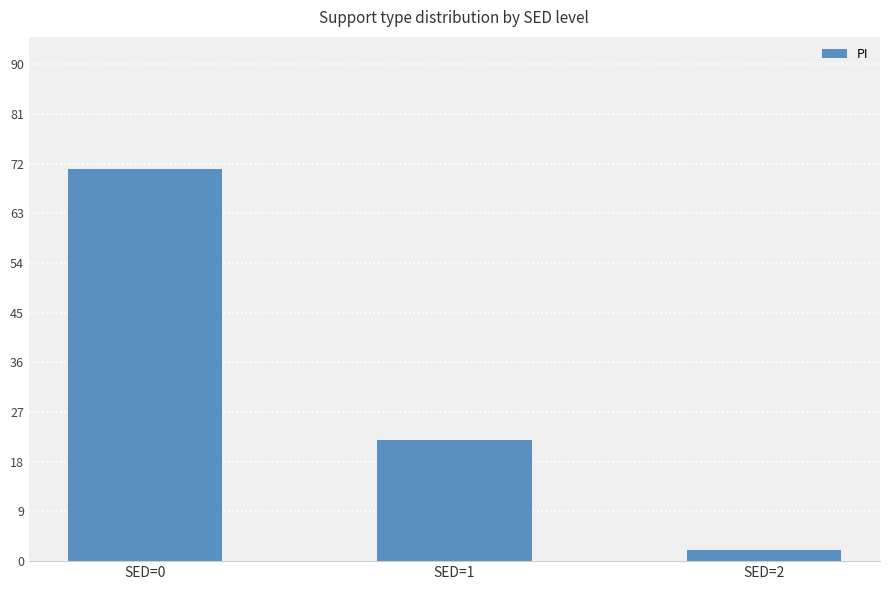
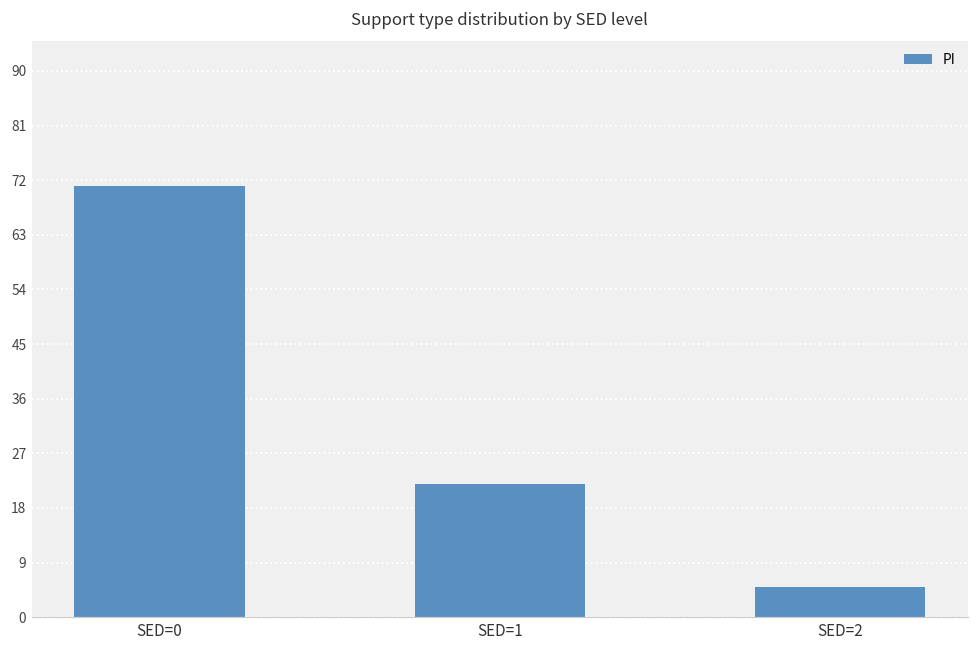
SED=2: 2 -> 5
